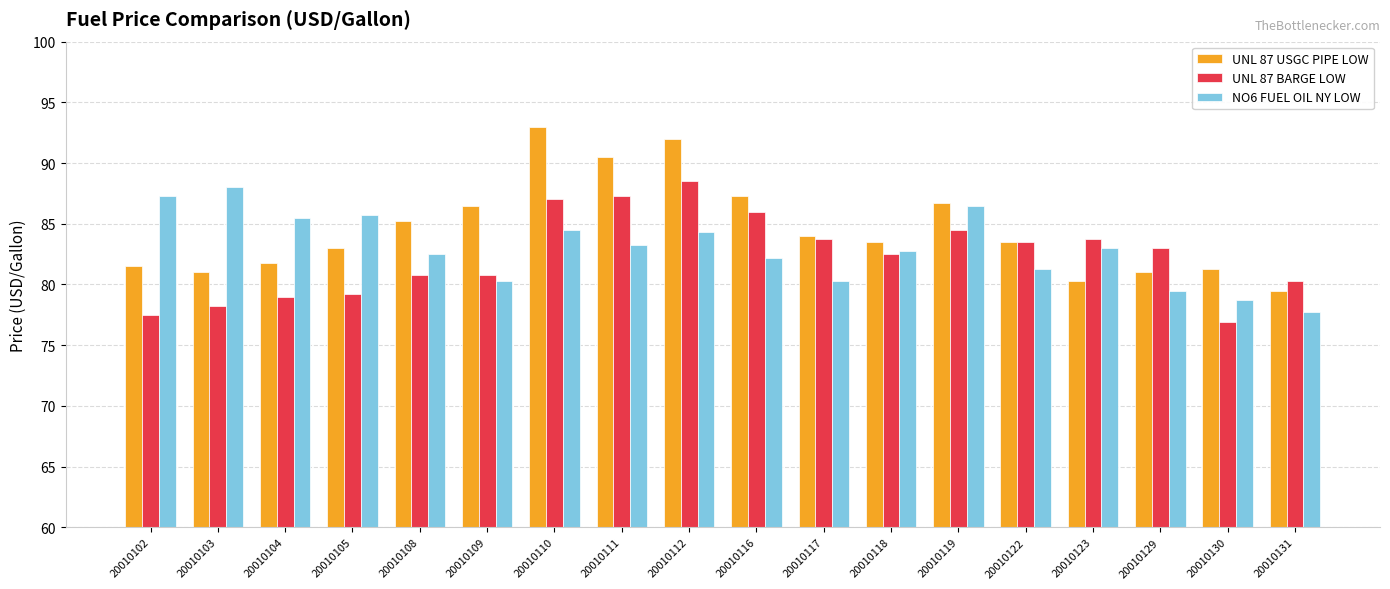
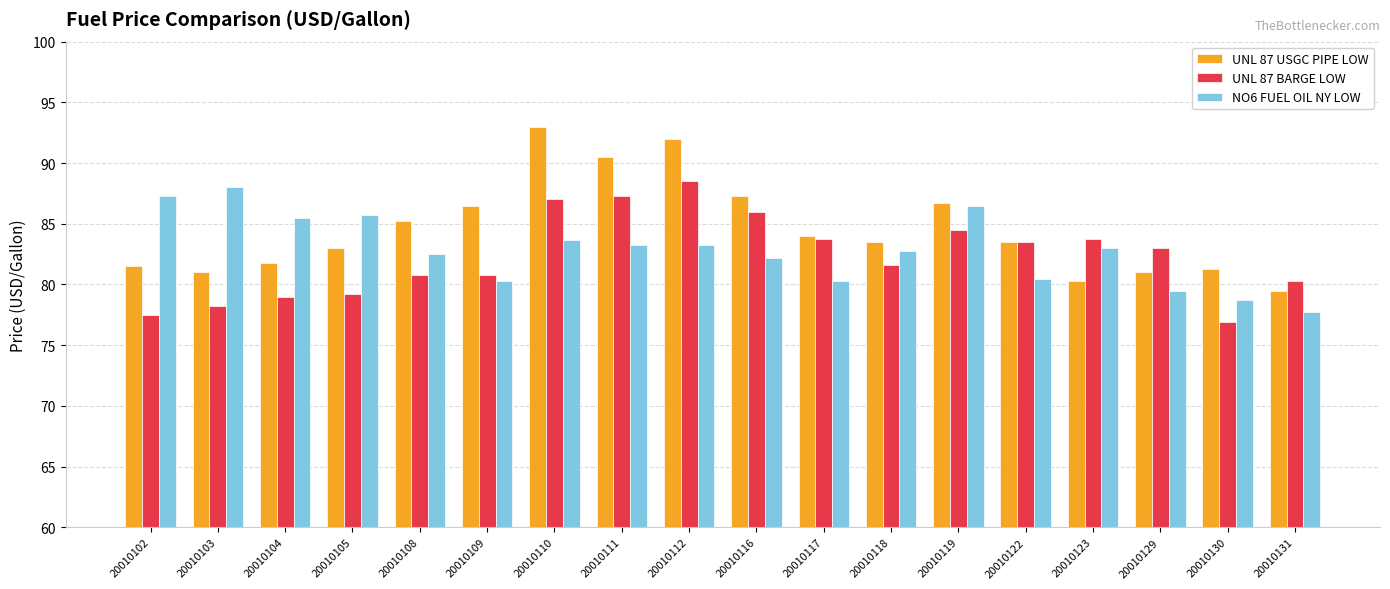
NO6 FUEL OIL NY LOW, 20010110: 84.5 -> 83.7
NO6 FUEL OIL NY LOW, 20010112: 84.3 -> 83.3
UNL 87 BARGE LOW, 20010118: 82.5 -> 81.6
NO6 FUEL OIL NY LOW, 20010122: 81.3 -> 80.5
